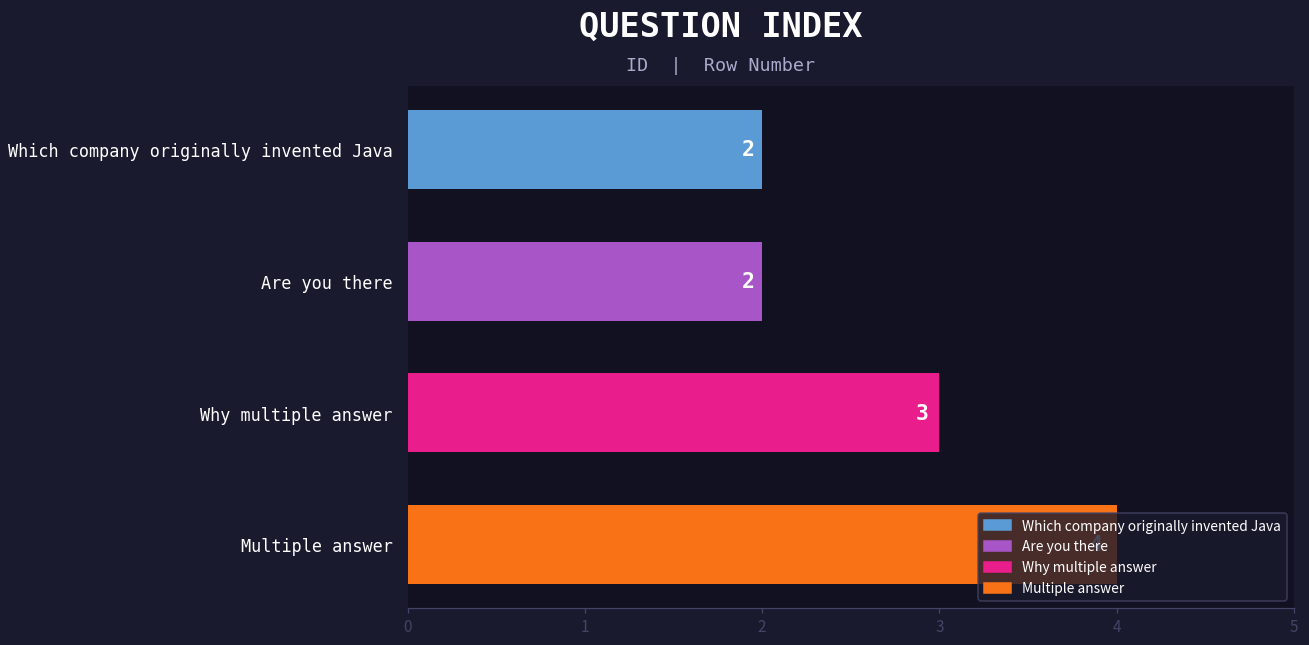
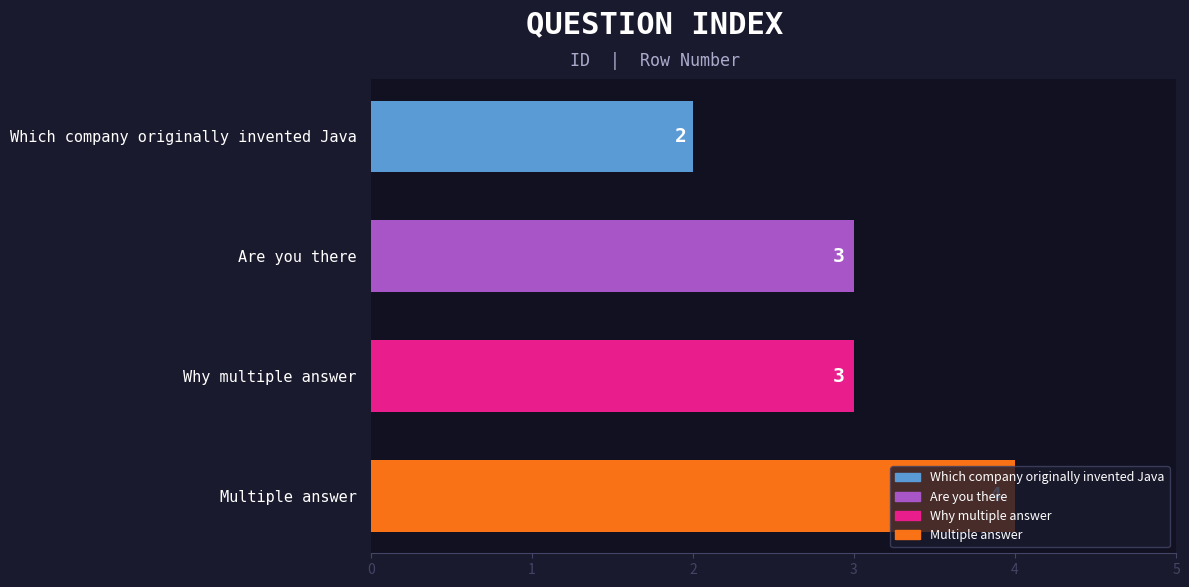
Are you there: 2 -> 3
